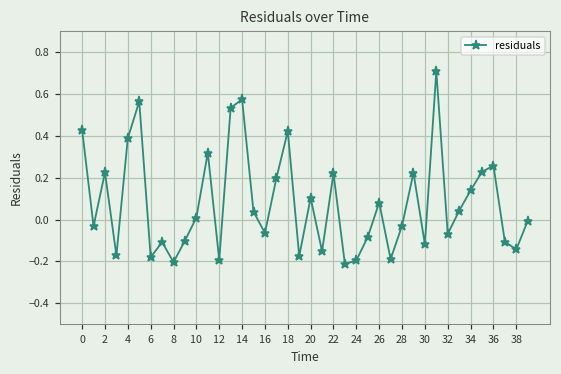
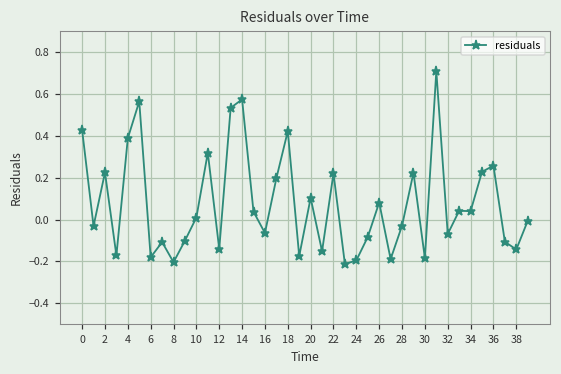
12: -0.19 -> -0.14
30: -0.12 -> -0.18
34: 0.14 -> 0.04
